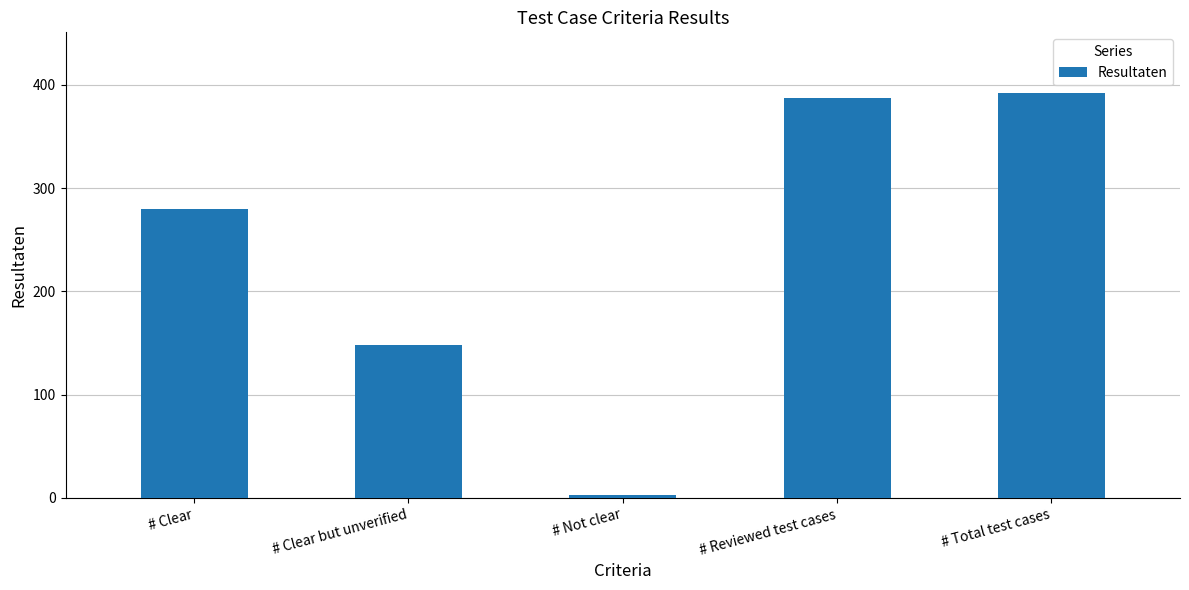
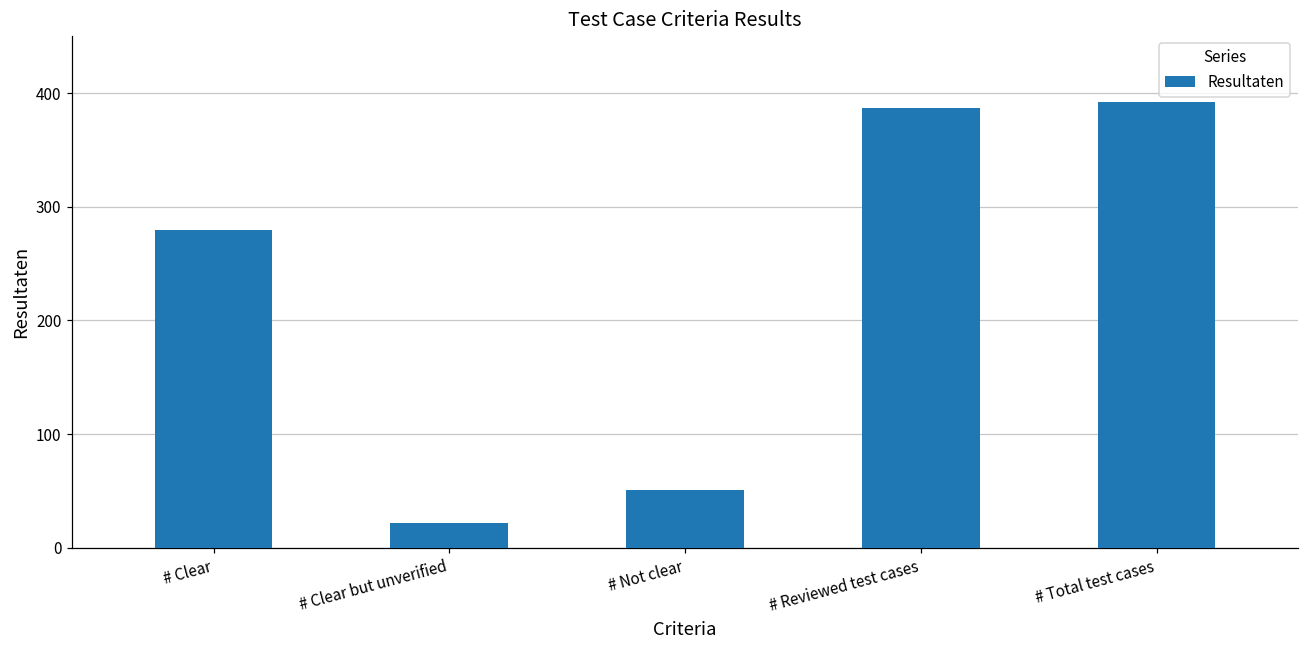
# Clear but unverified: 148 -> 22
# Not clear: 3 -> 51
